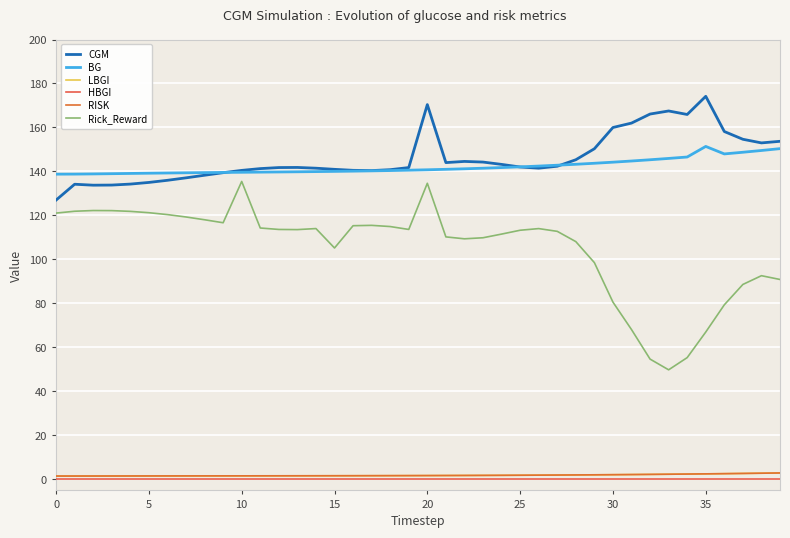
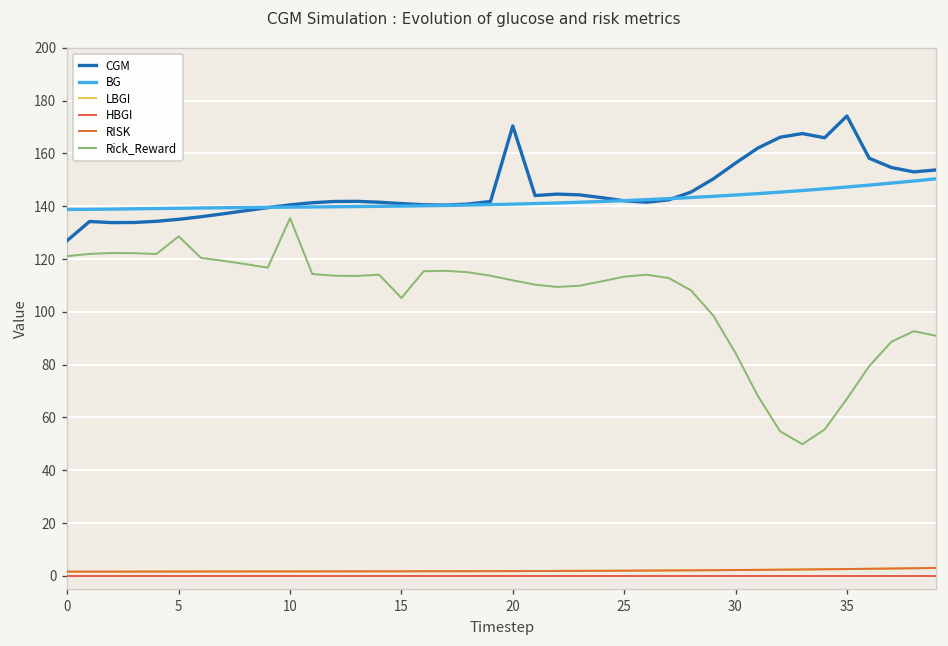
Rick_Reward, 5: 121 -> 129
Rick_Reward, 20: 135 -> 112
CGM, 30: 160 -> 156
Rick_Reward, 30: 81 -> 84
BG, 35: 151 -> 147
